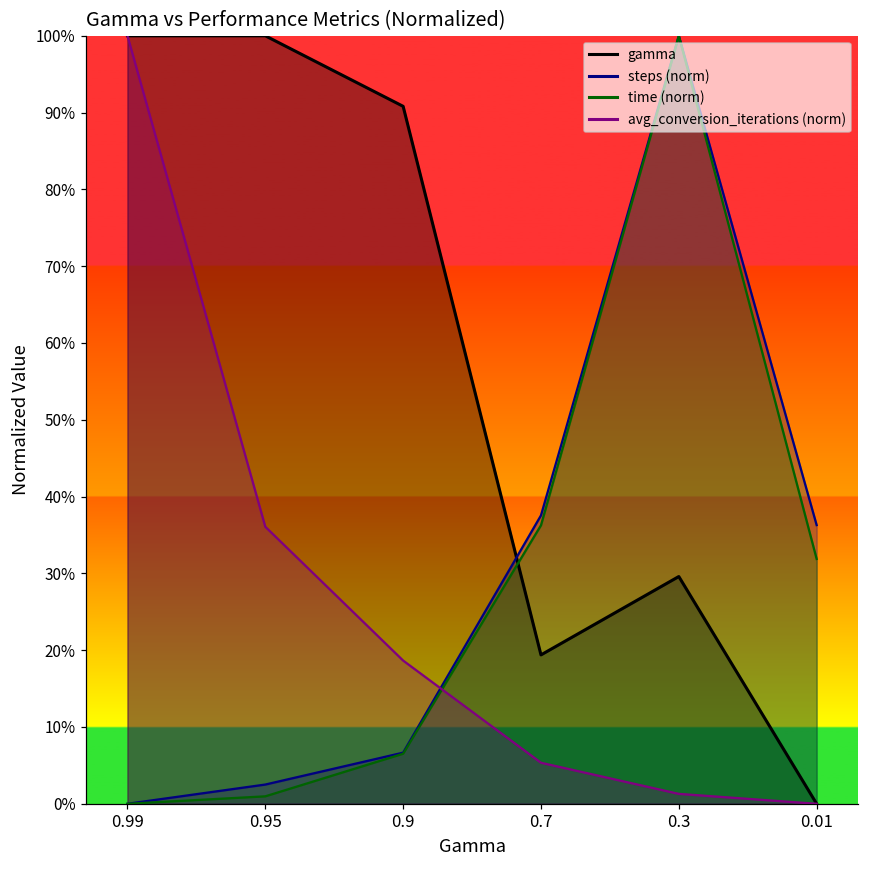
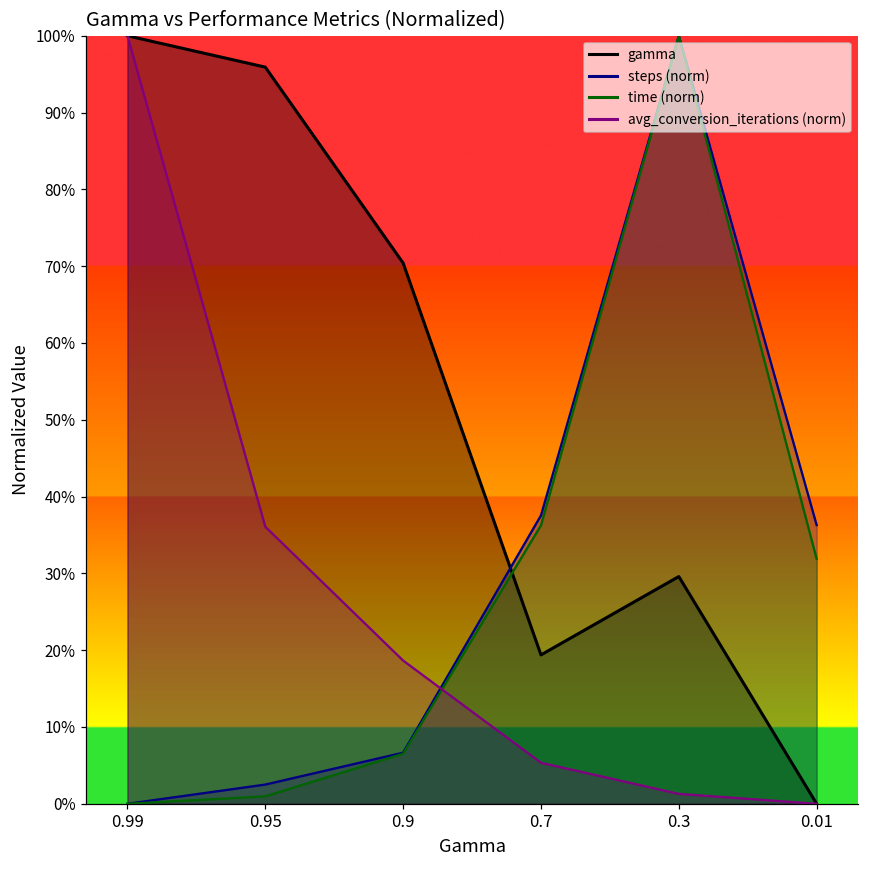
gamma, 0.95: 100% -> 96%
gamma, 0.9: 91% -> 70%
